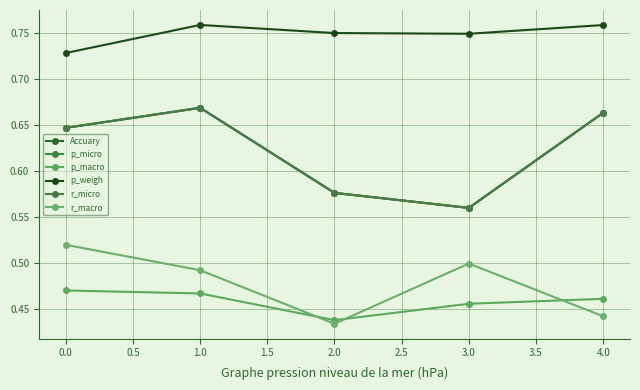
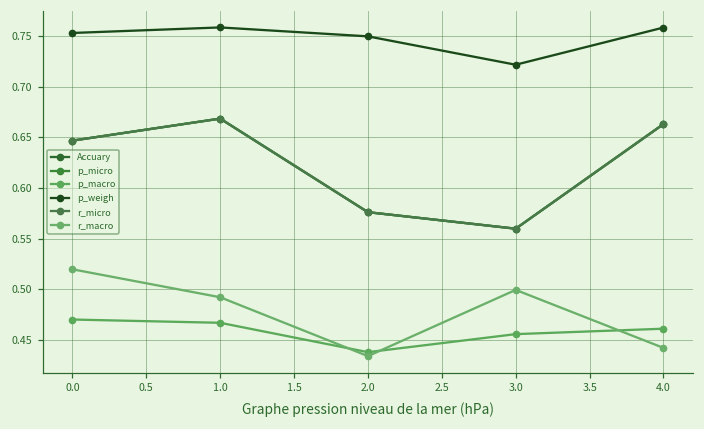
p_weigh, 0.0: 0.73 -> 0.75
p_weigh, 3.0: 0.75 -> 0.72
